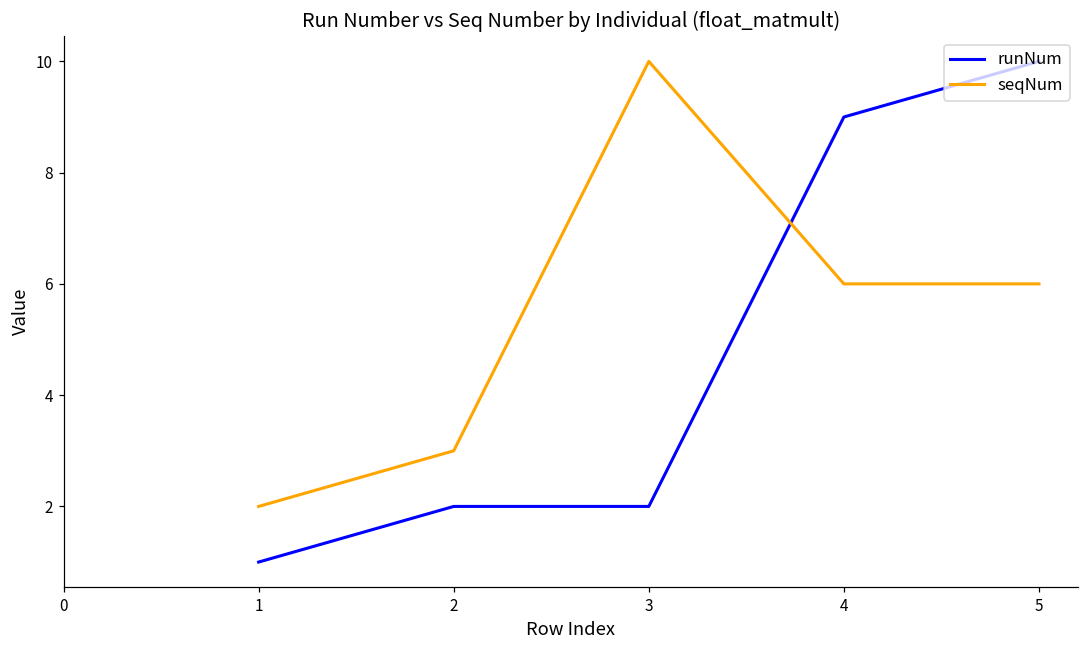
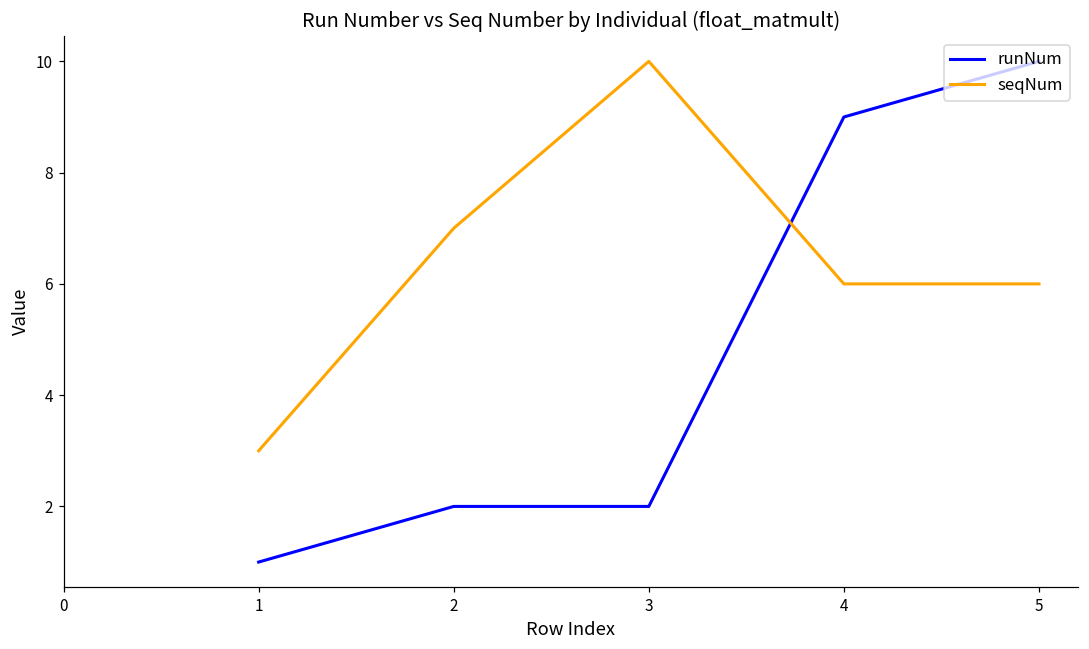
seqNum, 1: 2 -> 3
seqNum, 2: 3 -> 7
